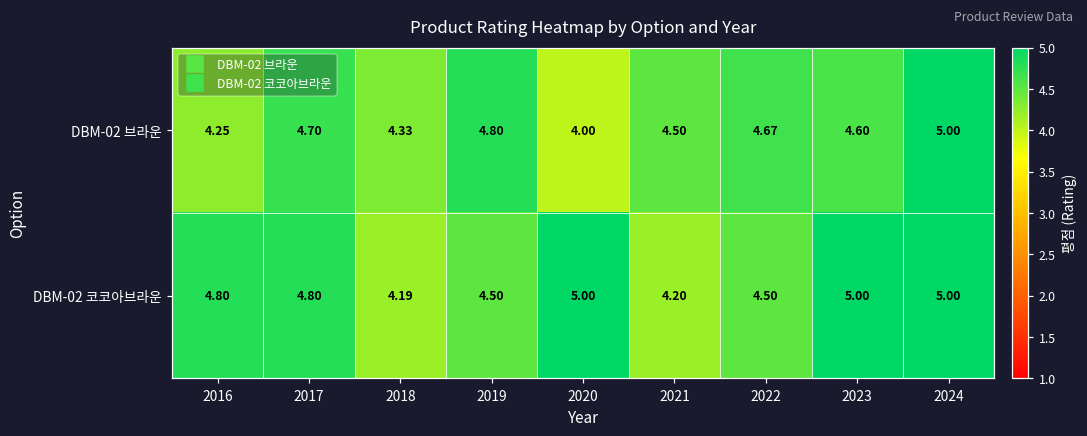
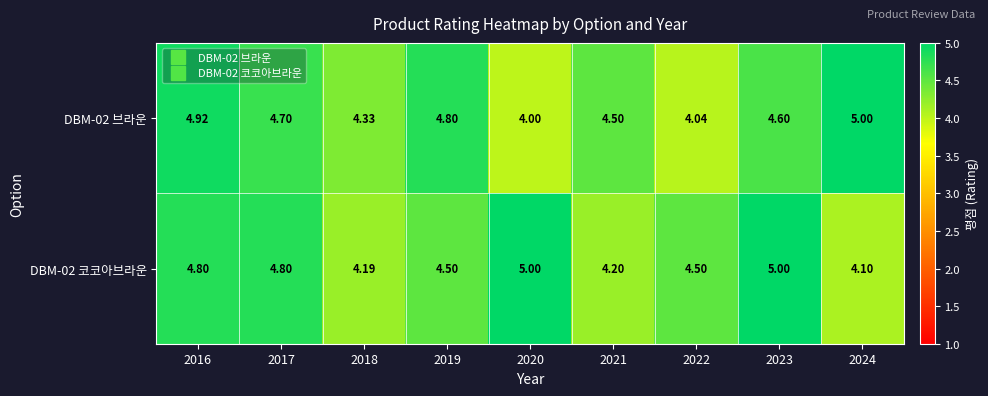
DBM-02 브라운, 2016: 4.25 -> 4.92
DBM-02 브라운, 2022: 4.67 -> 4.04
DBM-02 코코아브라운, 2024: 5.00 -> 4.10
